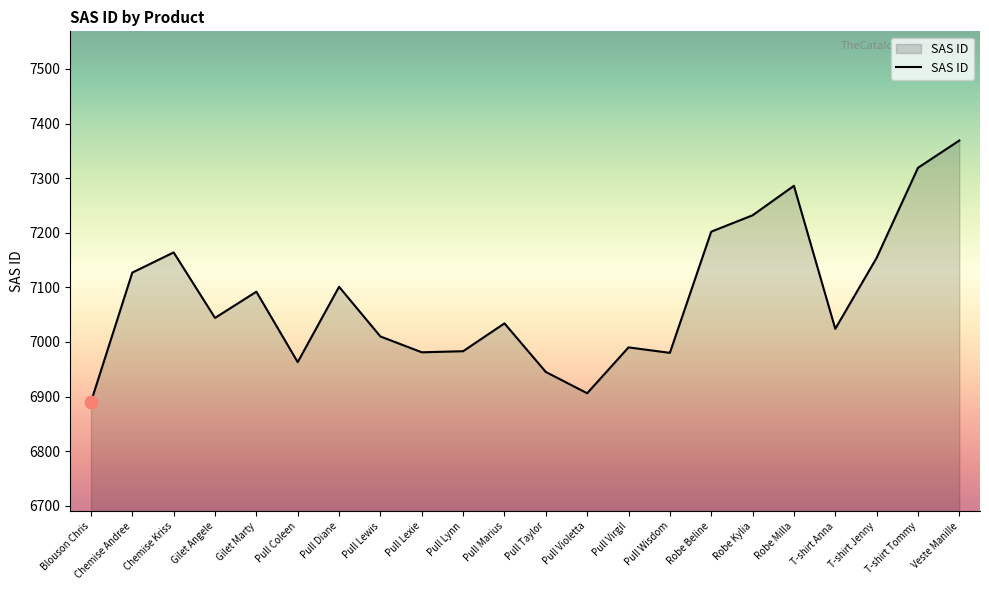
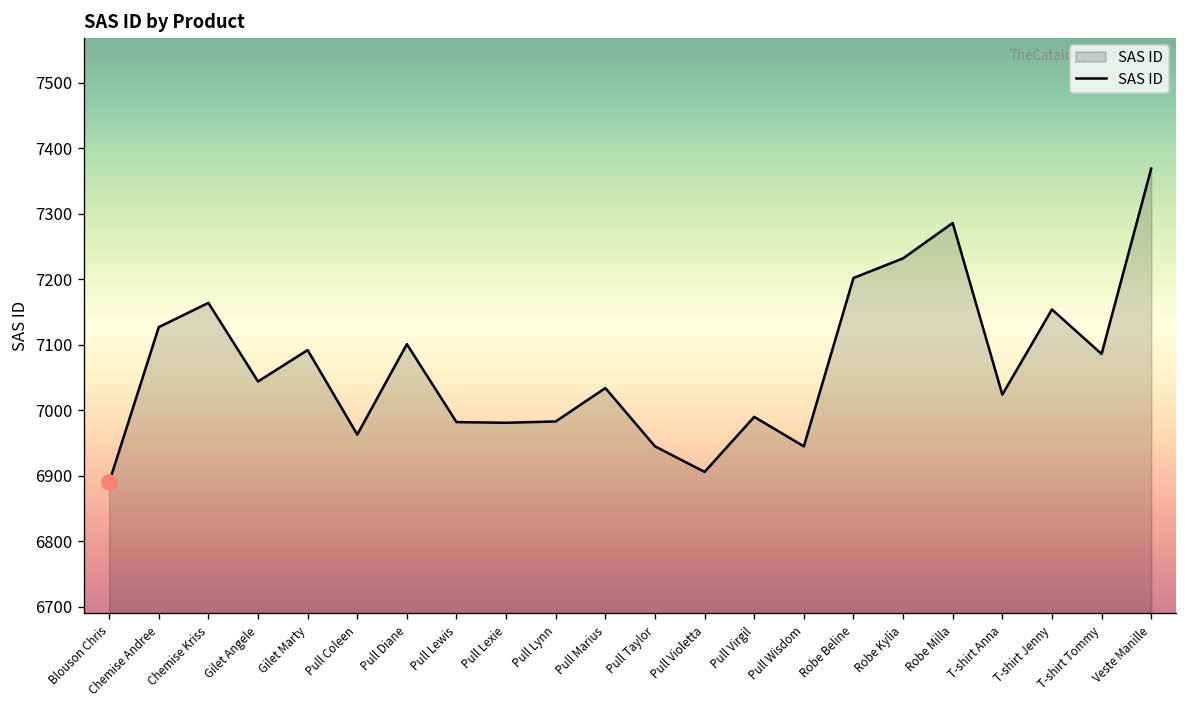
SAS ID, Pull Lewis: 7010 -> 6980
SAS ID, Pull Wisdom: 6980 -> 6950
SAS ID, T-shirt Tommy: 7320 -> 7090
